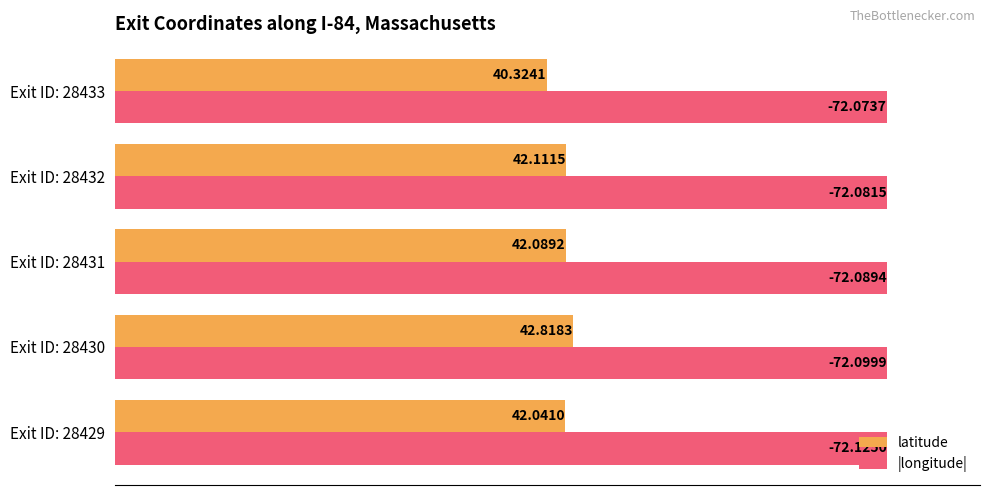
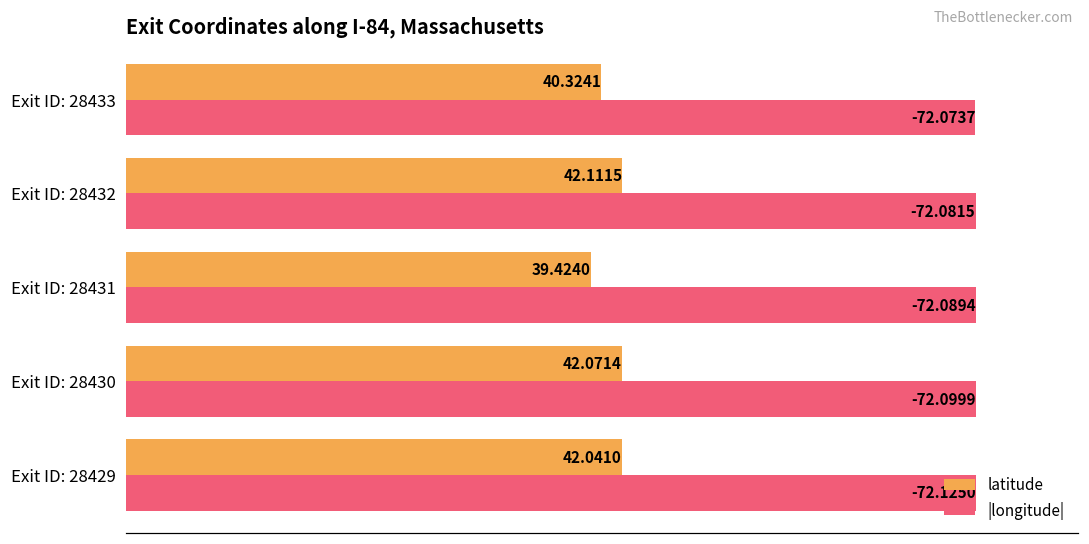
latitude, Exit ID: 28431: 42.0892 -> 39.4240
latitude, Exit ID: 28430: 42.8183 -> 42.0714
